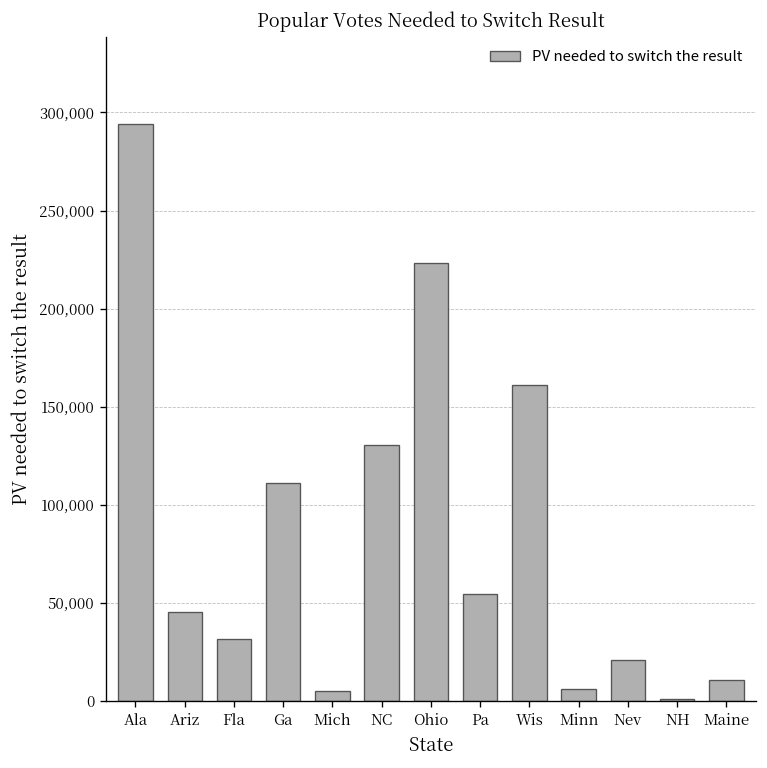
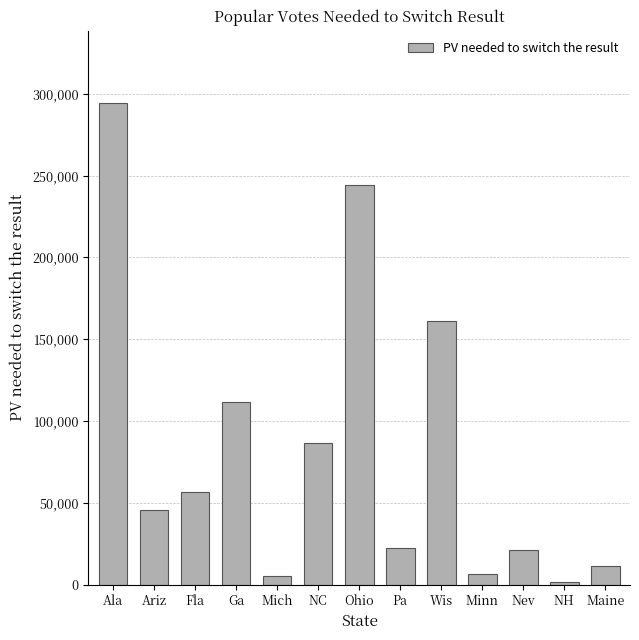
Fla: 32,000 -> 56,000
NC: 131,000 -> 87,000
Ohio: 223,000 -> 244,000
Pa: 55,000 -> 22,000
